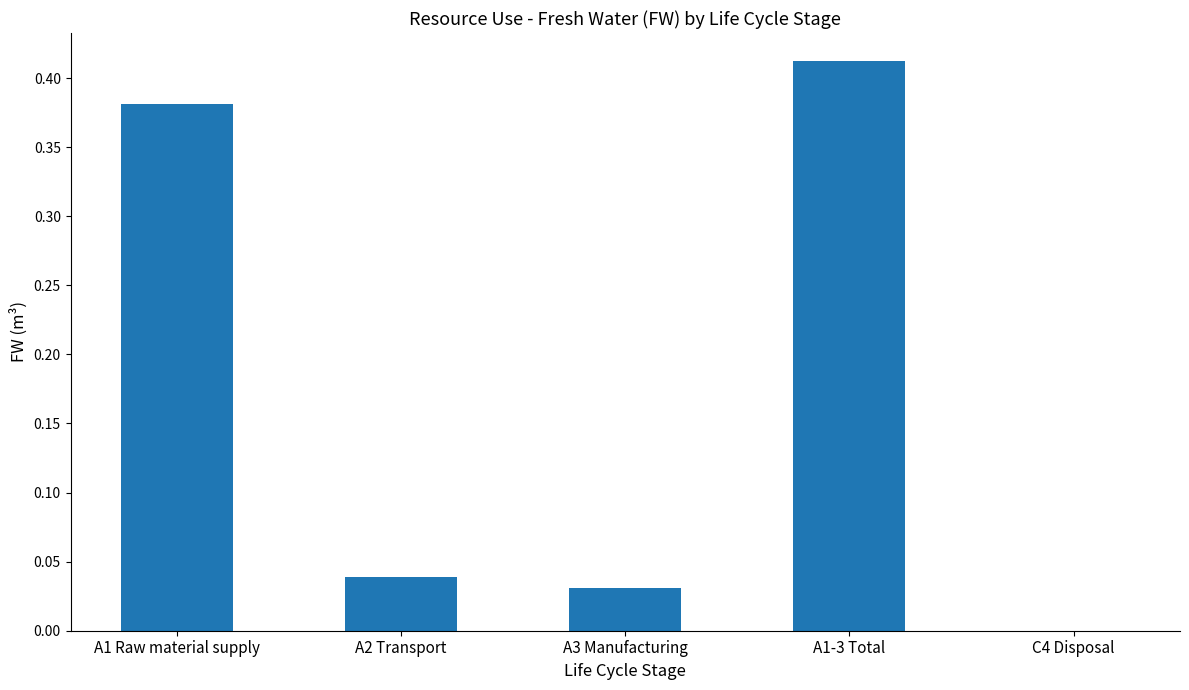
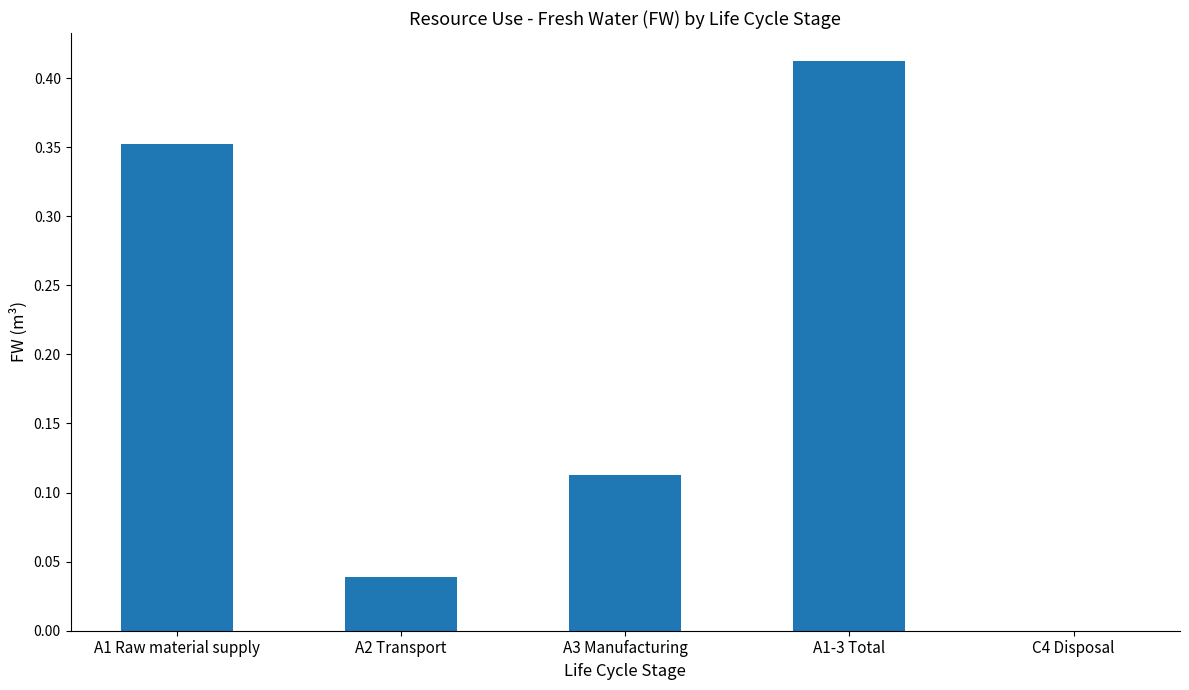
A1 Raw material supply: 0.381 -> 0.352
A3 Manufacturing: 0.031 -> 0.113
